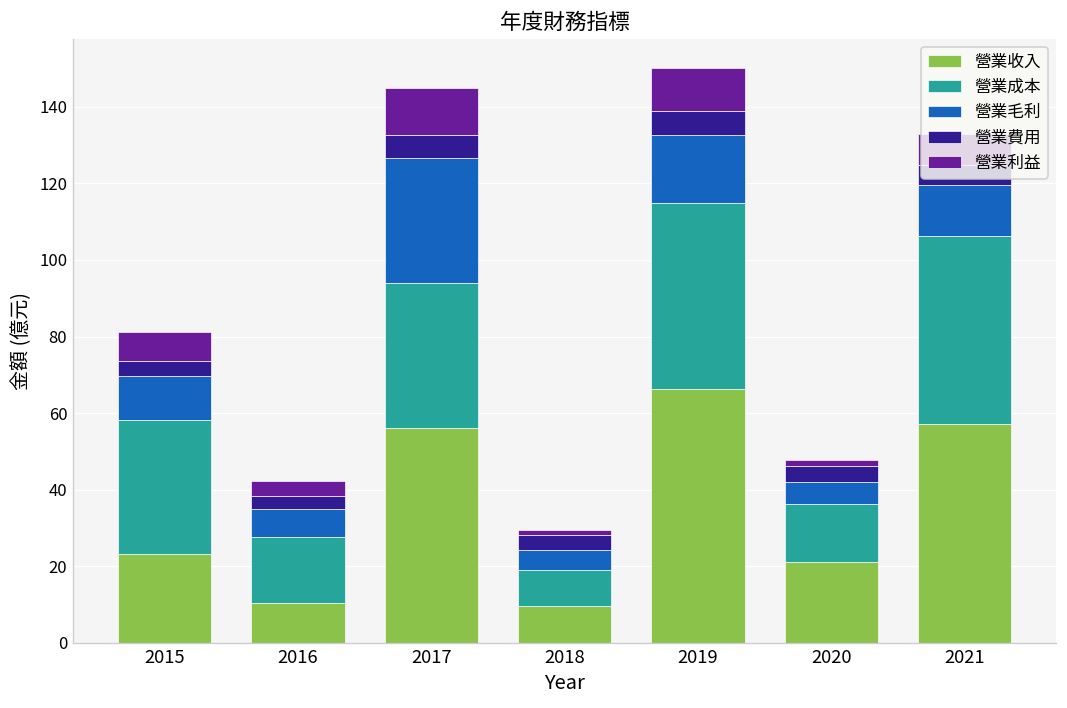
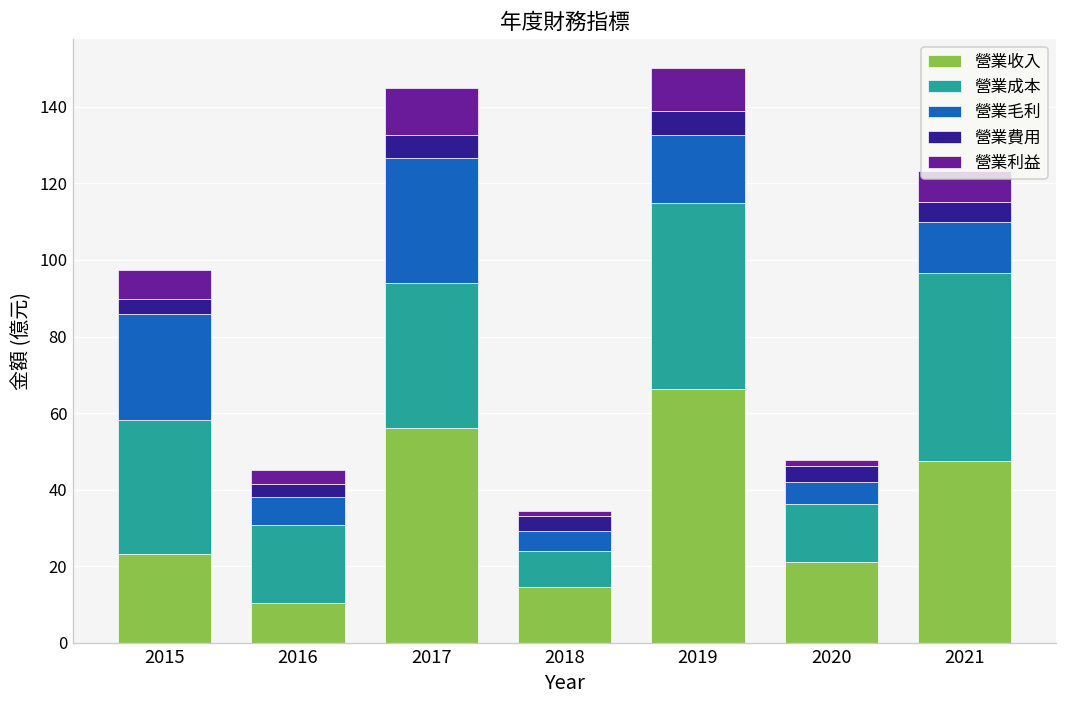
營業毛利, 2015: 12 -> 28
營業成本, 2016: 17 -> 20
營業收入, 2018: 10 -> 15
營業收入, 2021: 57 -> 47
